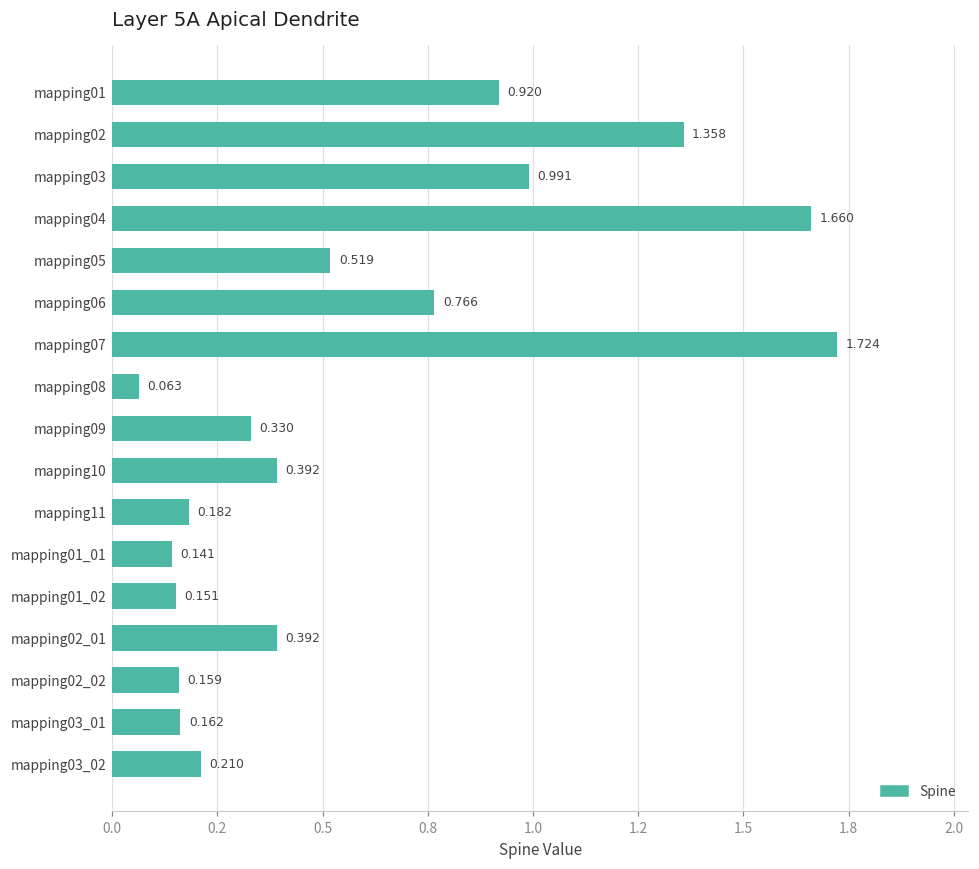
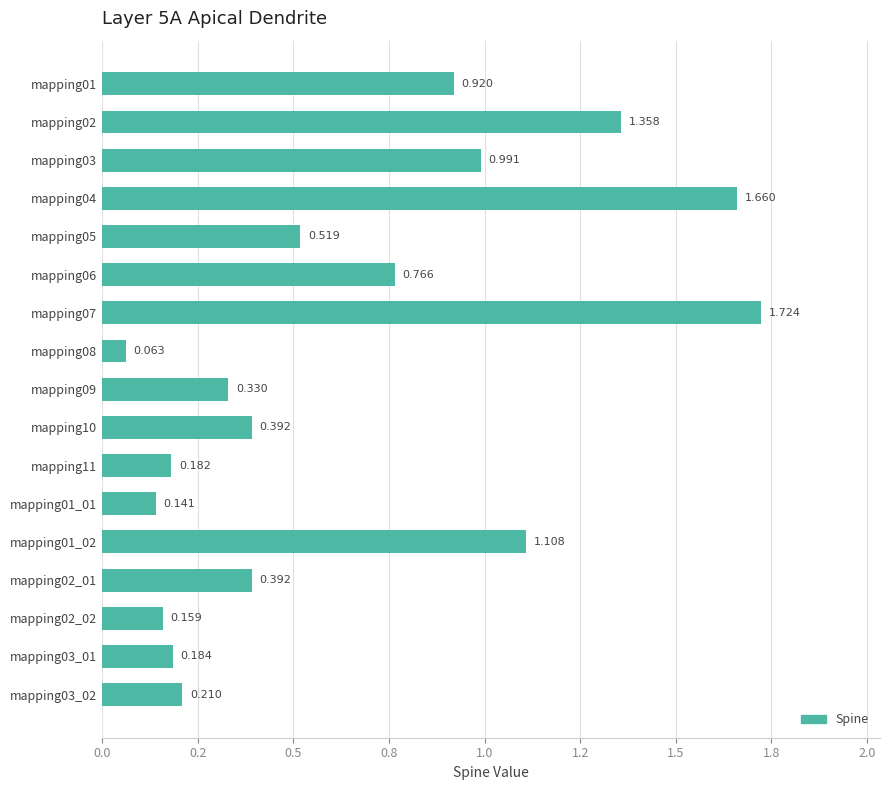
mapping01_02: 0.151 -> 1.108
mapping03_01: 0.162 -> 0.184
